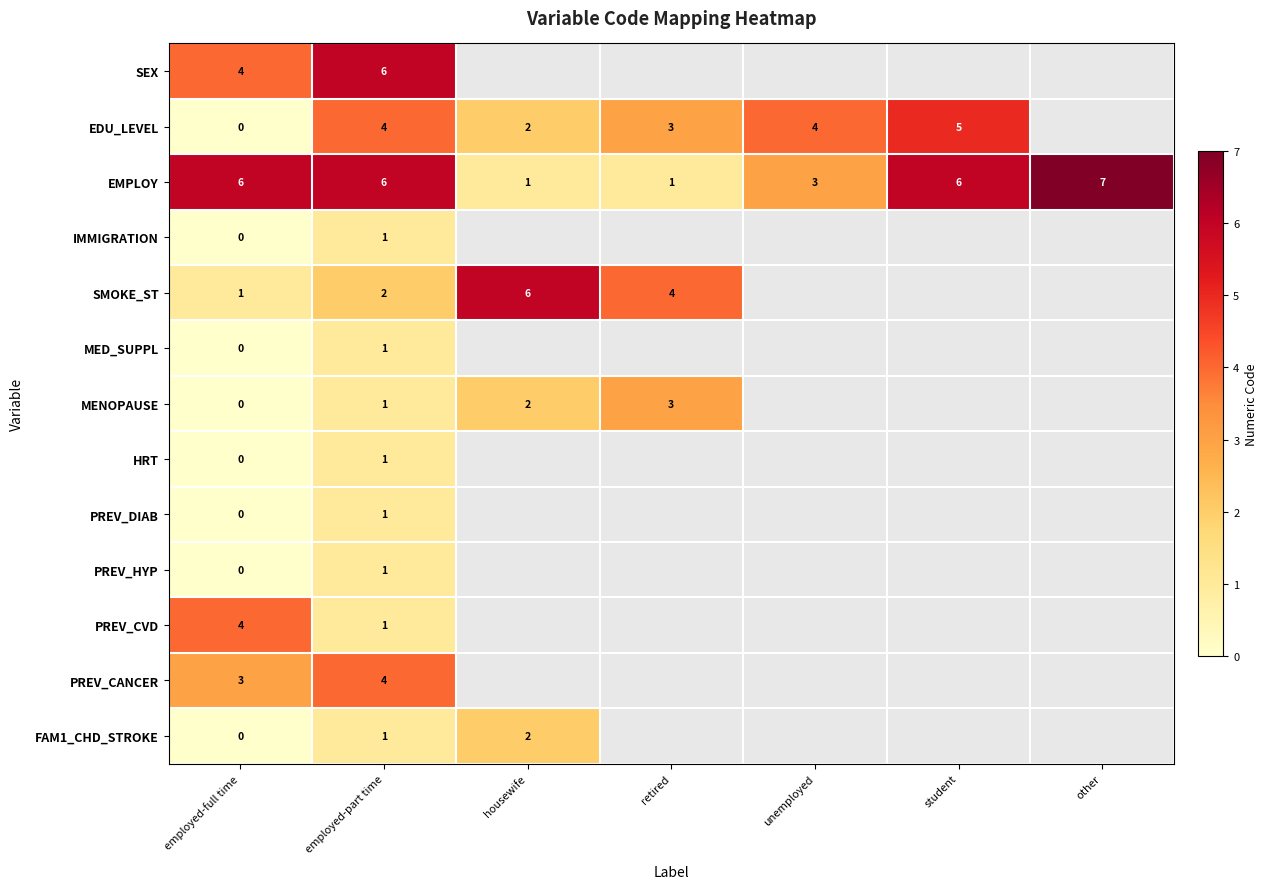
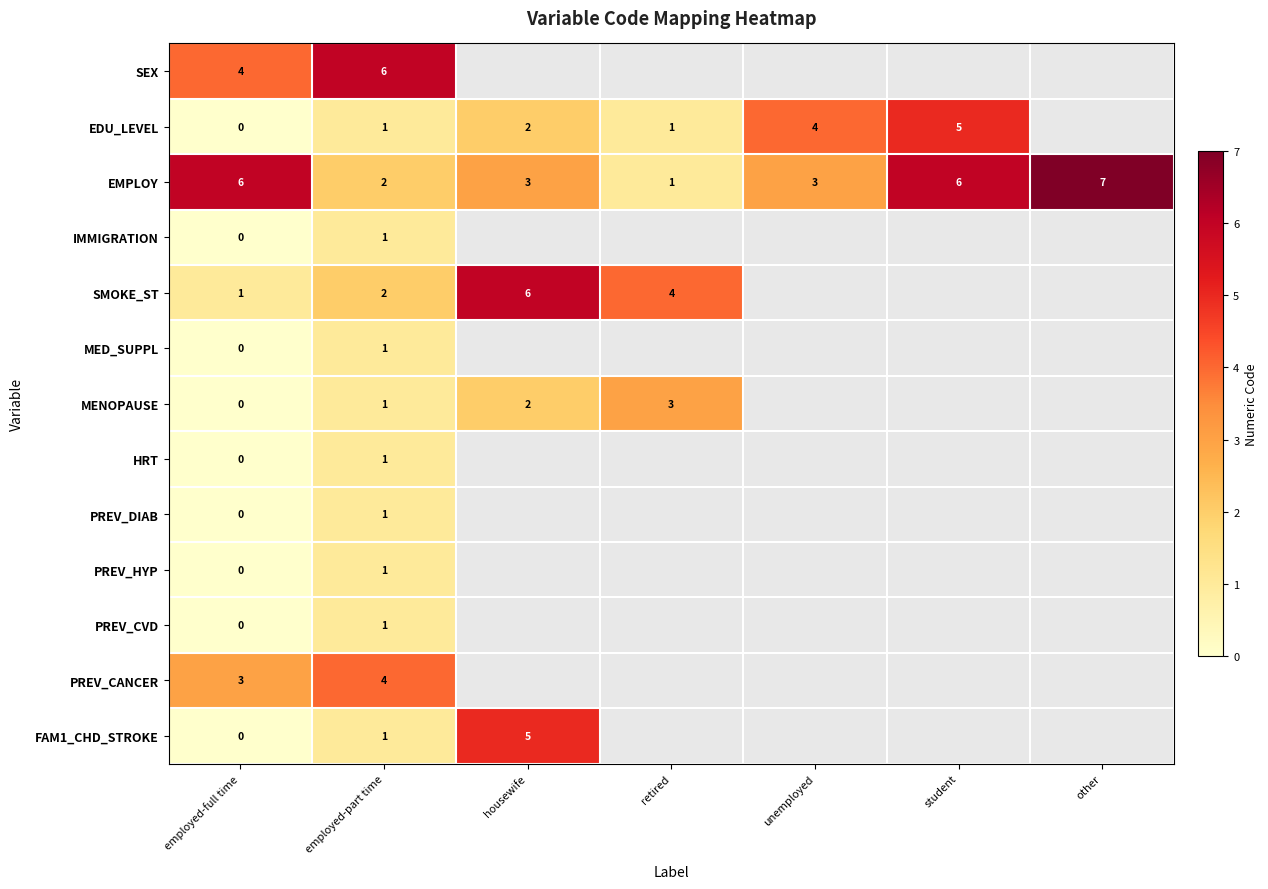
EDU_LEVEL, employed-part time: 4 -> 1
EDU_LEVEL, retired: 3 -> 1
EMPLOY, employed-part time: 6 -> 2
EMPLOY, housewife: 1 -> 3
PREV_CVD, employed-full time: 4 -> 0
FAM1_CHD_STROKE, housewife: 2 -> 5
